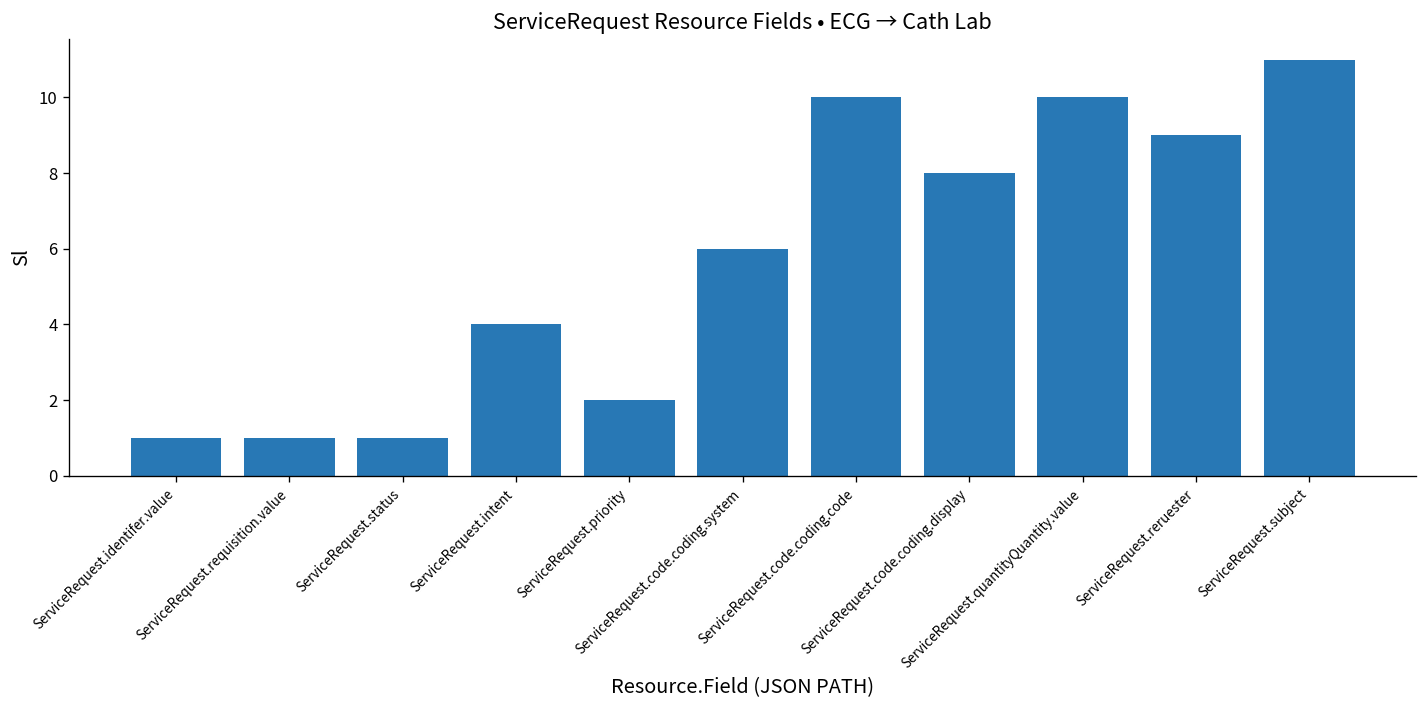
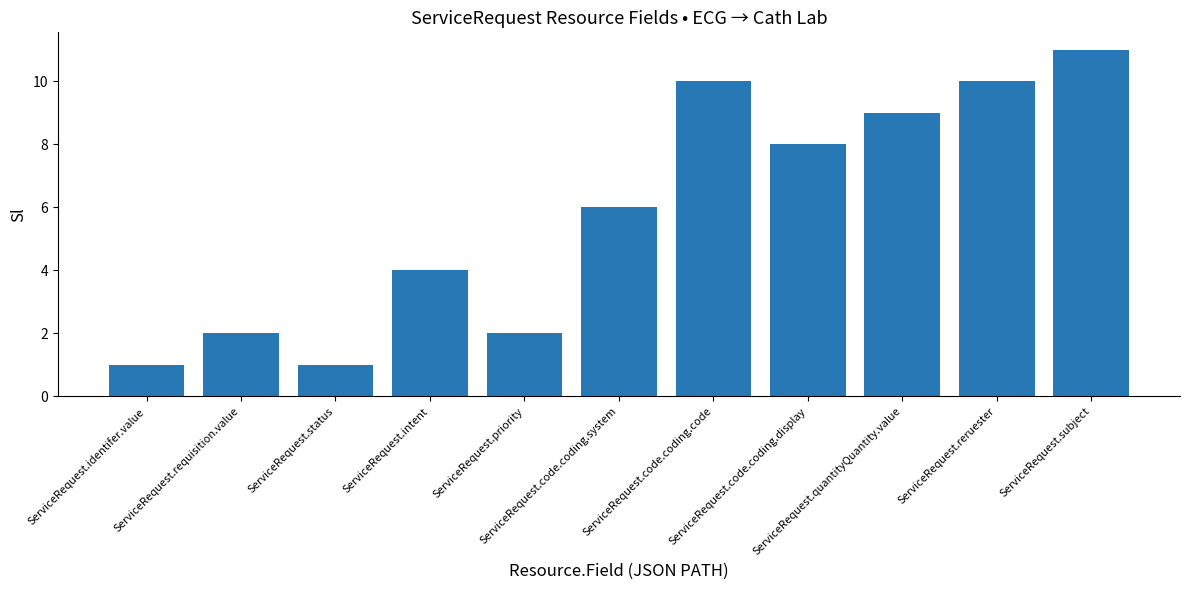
ServiceRequest.requisition.value: 1 -> 2
ServiceRequest.quantityQuantity.value: 10 -> 9
ServiceRequest.reruester: 9 -> 10
